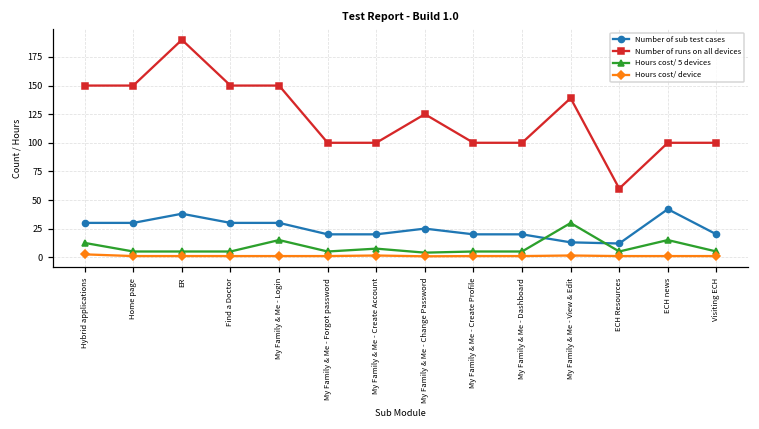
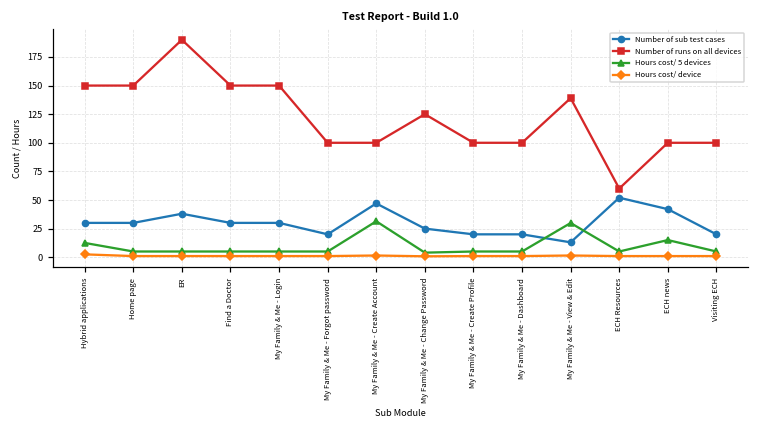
Hours cost/ 5 devices, My Family & Me - Login: 15 -> 5
Number of sub test cases, My Family & Me - Create Account: 20 -> 47
Hours cost/ 5 devices, My Family & Me - Create Account: 8 -> 31
Number of sub test cases, ECH Resources: 12 -> 52
